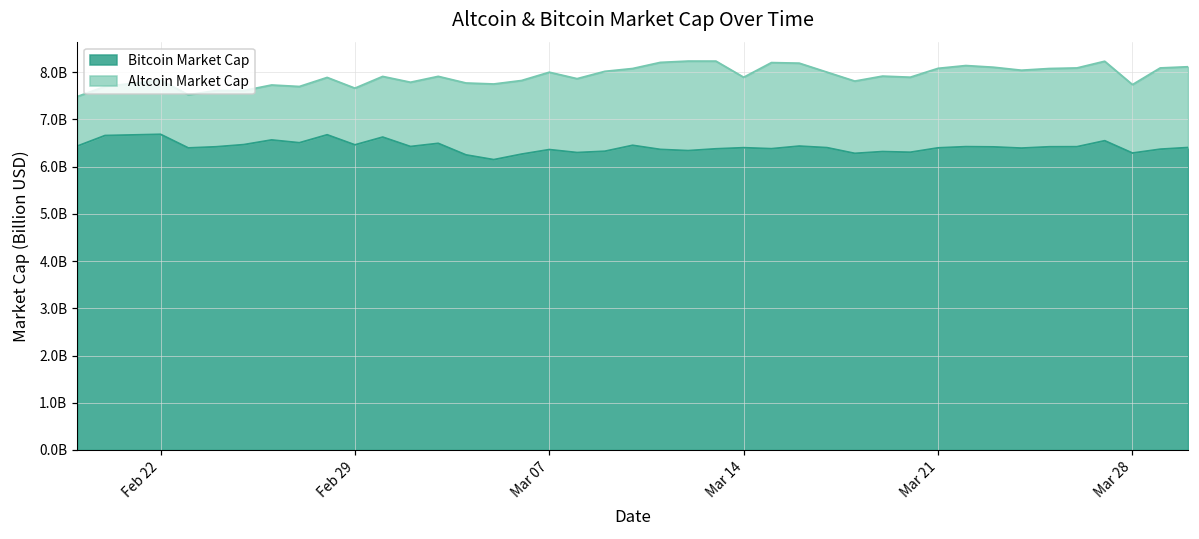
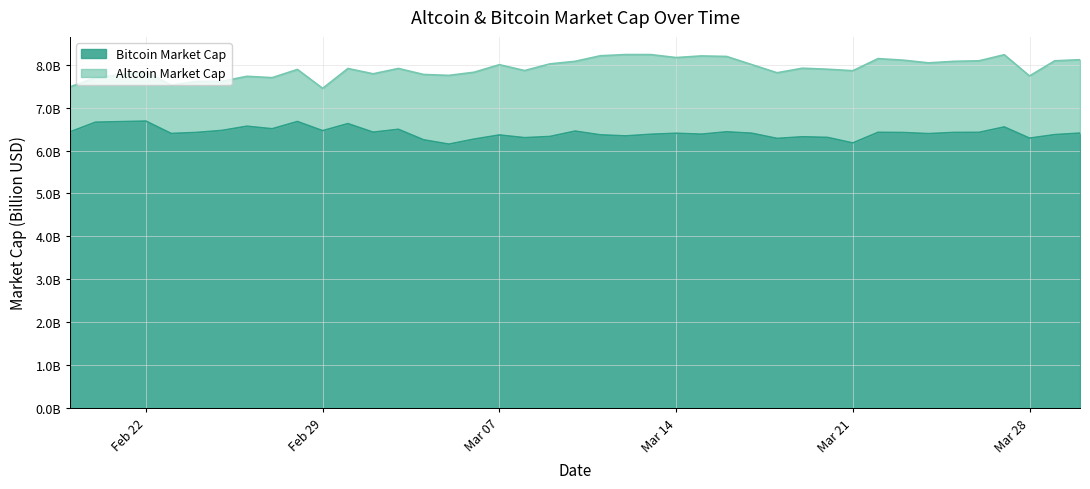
Altcoin Market Cap, Feb 29: 1200000000 -> 1000000000
Altcoin Market Cap, Mar 14: 1500000000 -> 1800000000
Bitcoin Market Cap, Mar 21: 6400000000 -> 6200000000
